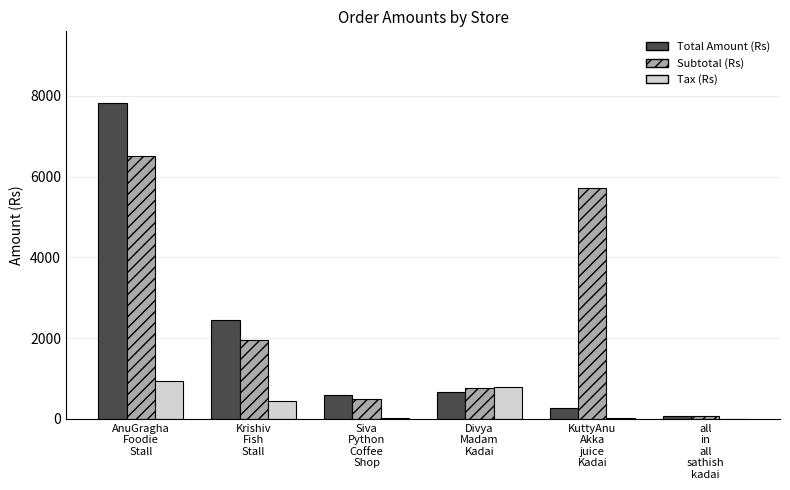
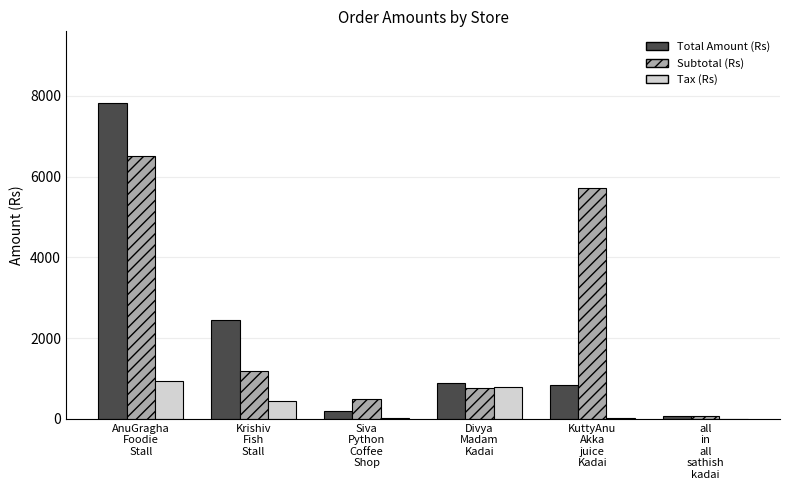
Subtotal (Rs), Krishiv Fish Stall: 2000 -> 1200
Total Amount (Rs), Siva Python Coffee Shop: 600 -> 200
Total Amount (Rs), Divya Madam Kadai: 700 -> 900
Total Amount (Rs), KuttyAnu Akka juice Kadai: 300 -> 800
